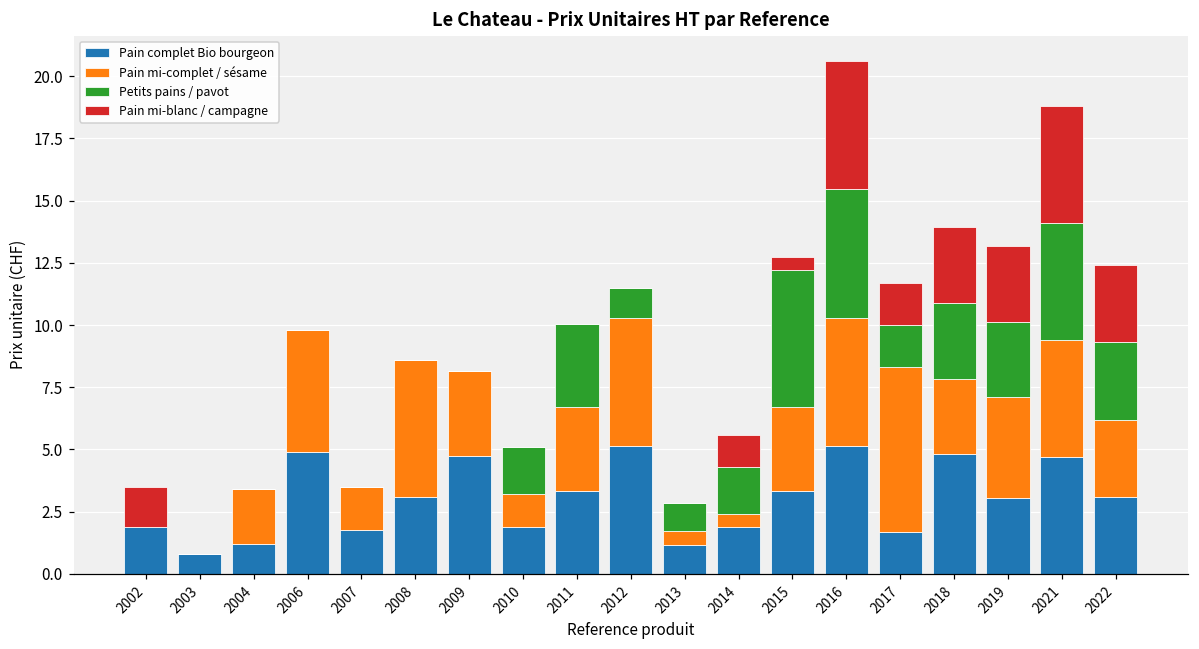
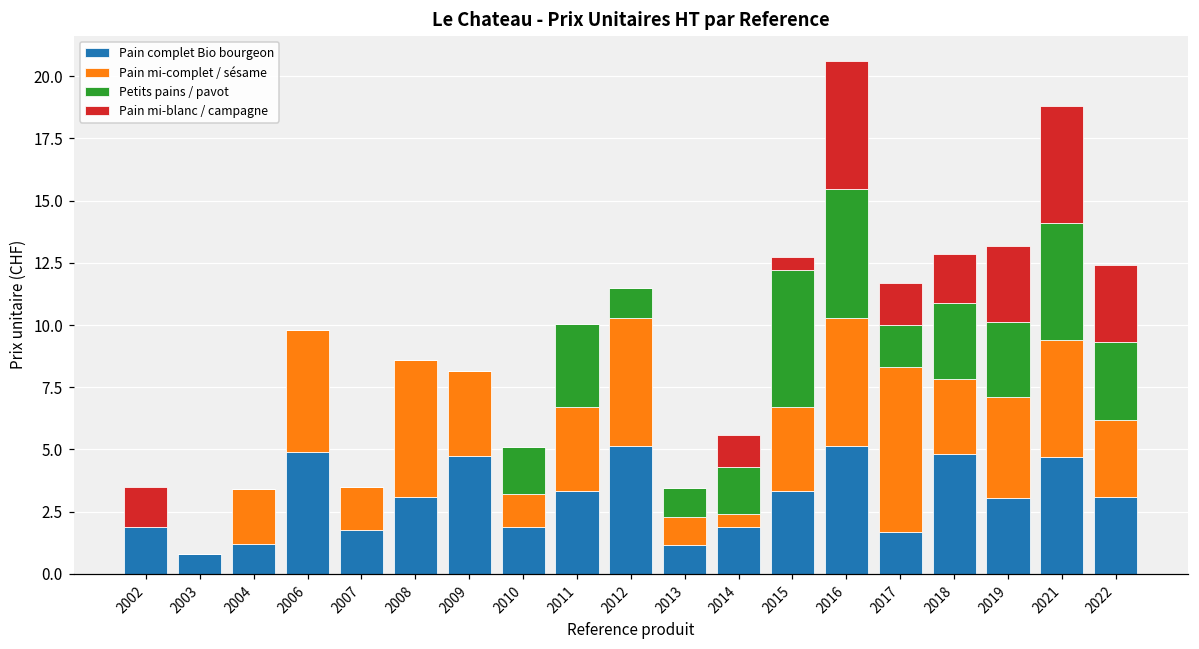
Pain mi-complet / sésame, 2013: 0.6 -> 1.2
Pain mi-blanc / campagne, 2018: 3.0 -> 2.0
